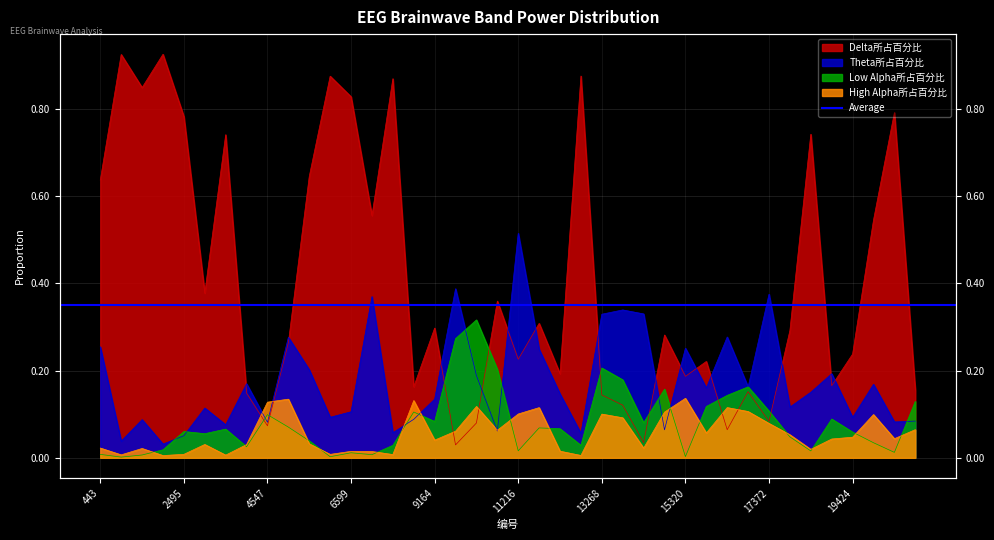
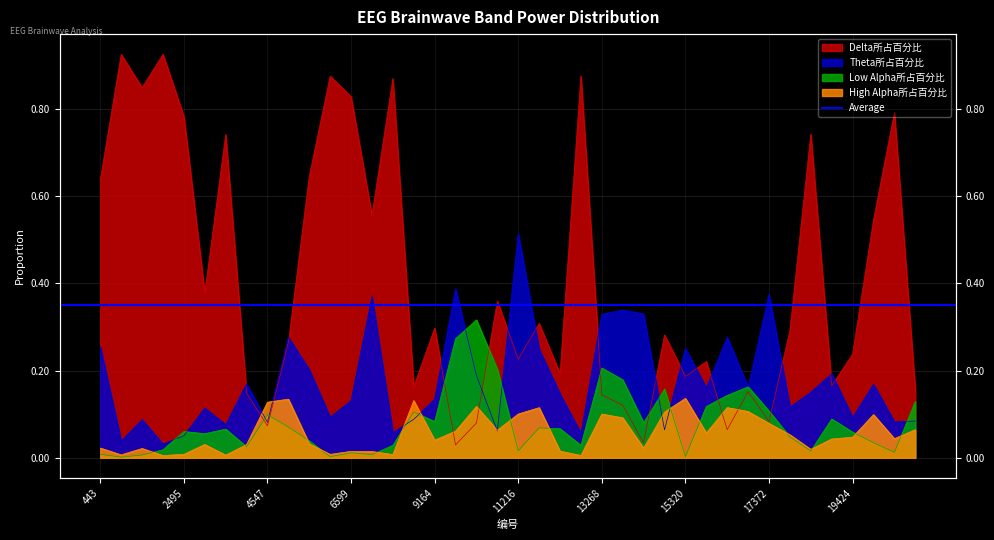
Theta所占百分比, 6599: 0.11 -> 0.13
